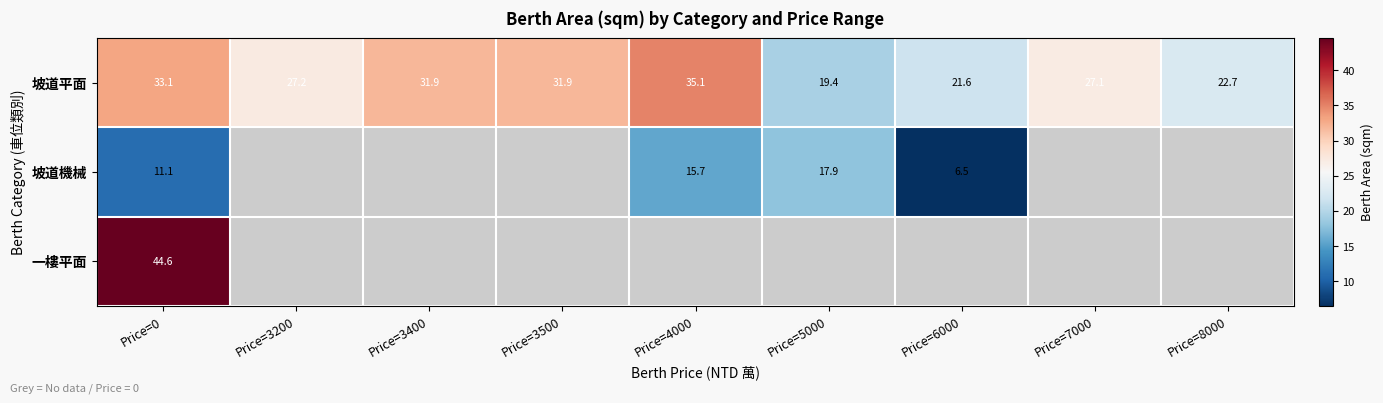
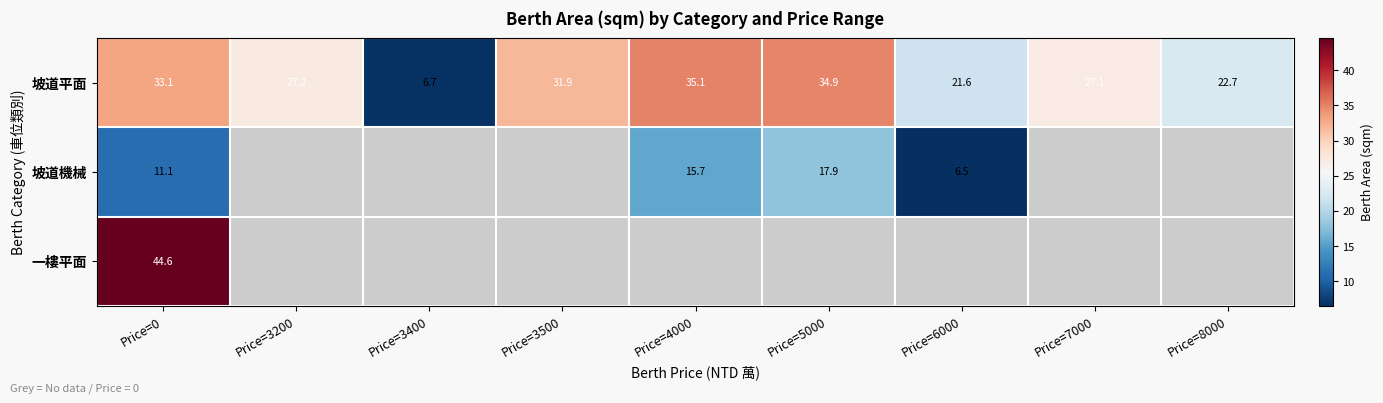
坡道平面, Price=3400: 31.9 -> 6.7
坡道平面, Price=5000: 19.4 -> 34.9
